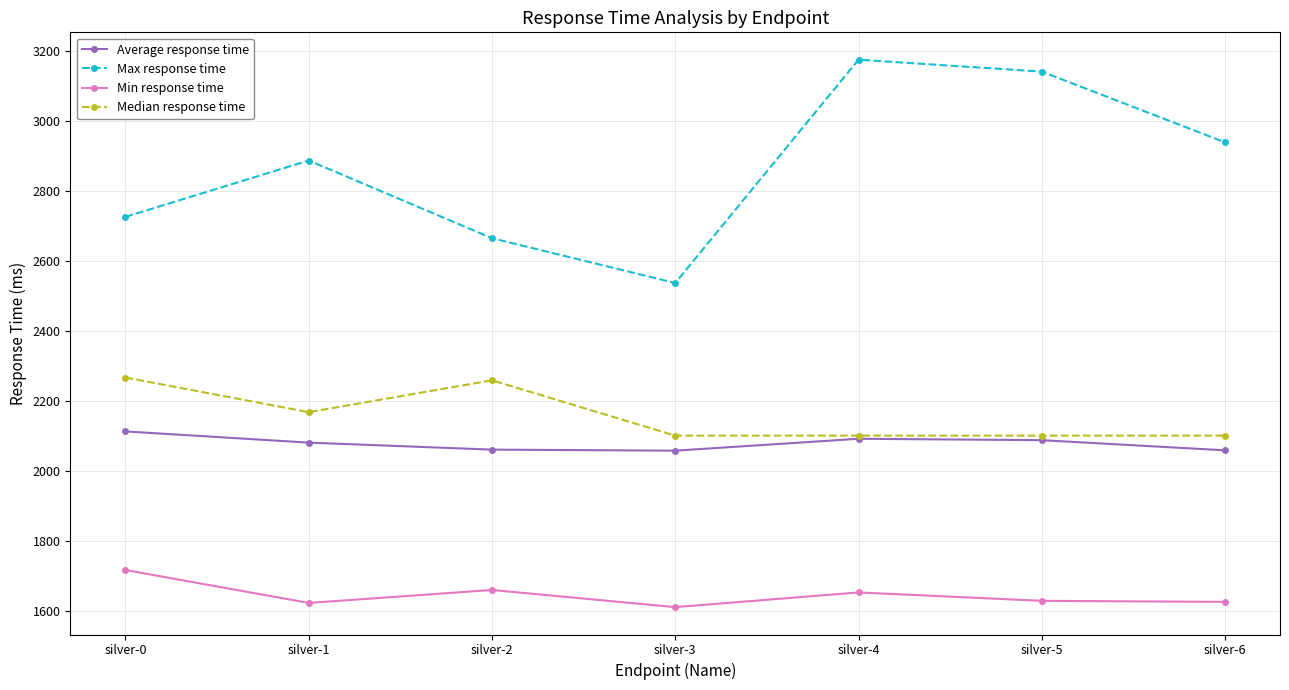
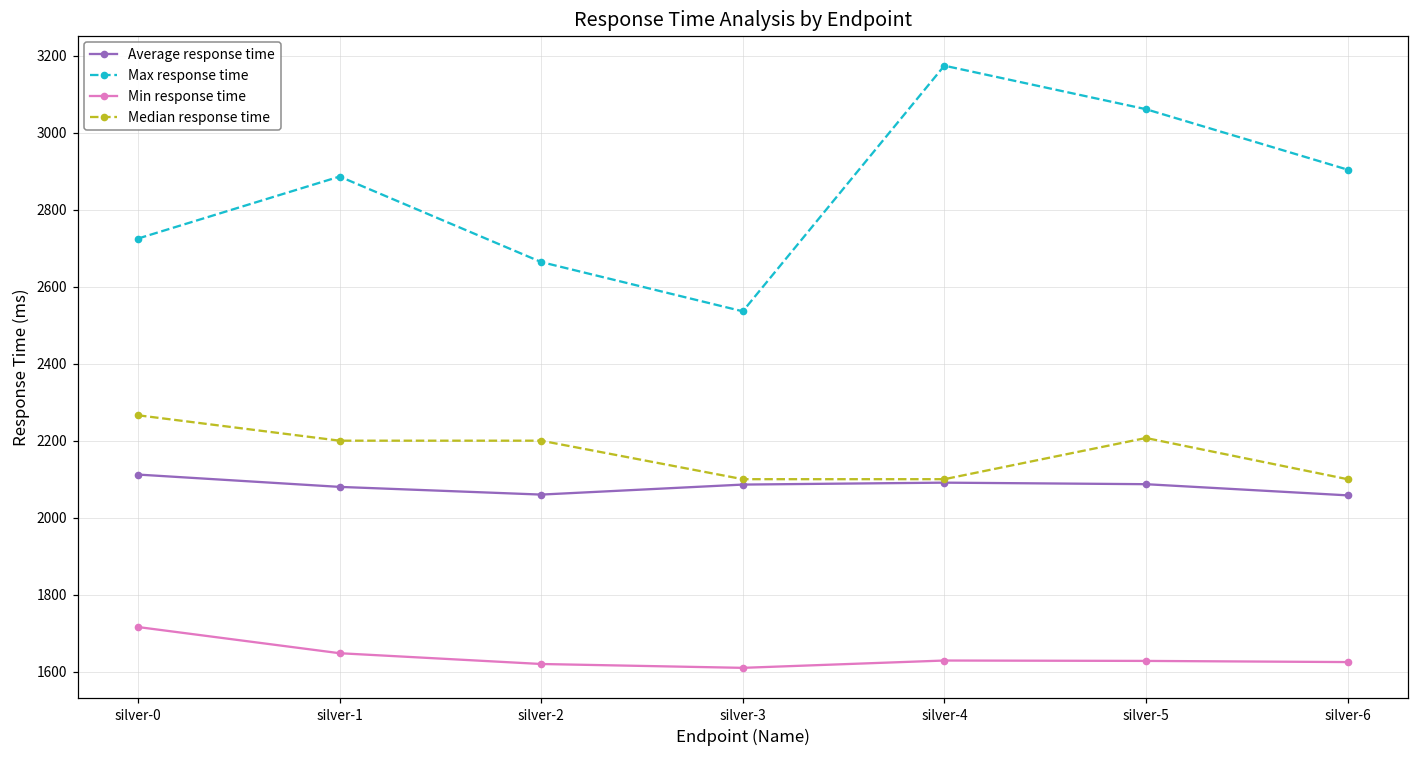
Min response time, silver-1: 1620 -> 1650
Median response time, silver-1: 2170 -> 2200
Min response time, silver-2: 1660 -> 1620
Median response time, silver-2: 2260 -> 2200
Average response time, silver-3: 2060 -> 2090
Min response time, silver-4: 1650 -> 1630
Max response time, silver-5: 3140 -> 3060
Median response time, silver-5: 2100 -> 2210
Max response time, silver-6: 2940 -> 2900
